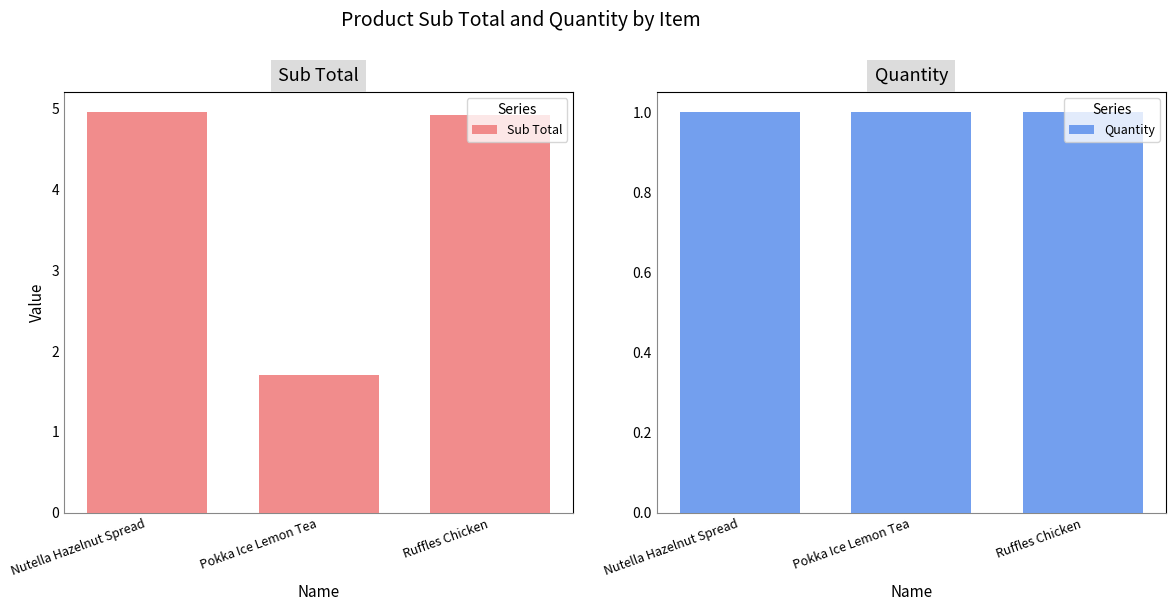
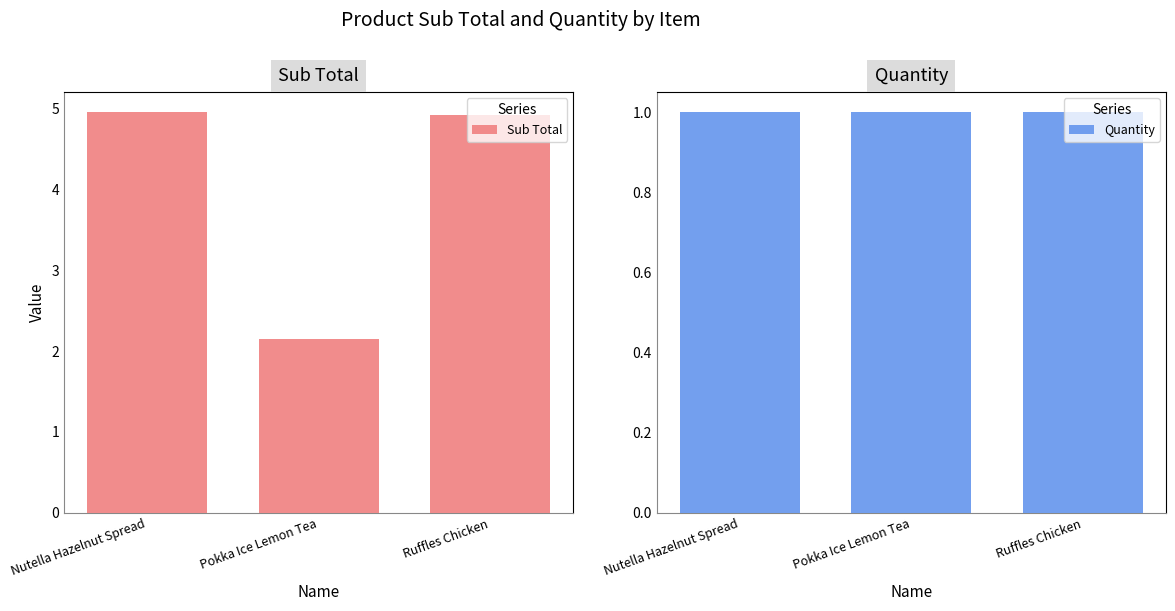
Sub Total, Pokka Ice Lemon Tea: 1.7 -> 2.2
